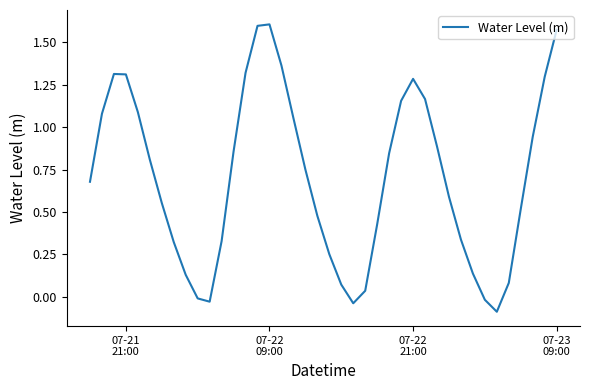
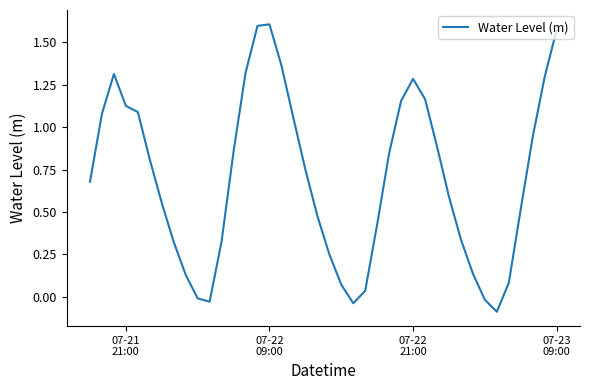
07-21 21:00: 1.31 -> 1.13
